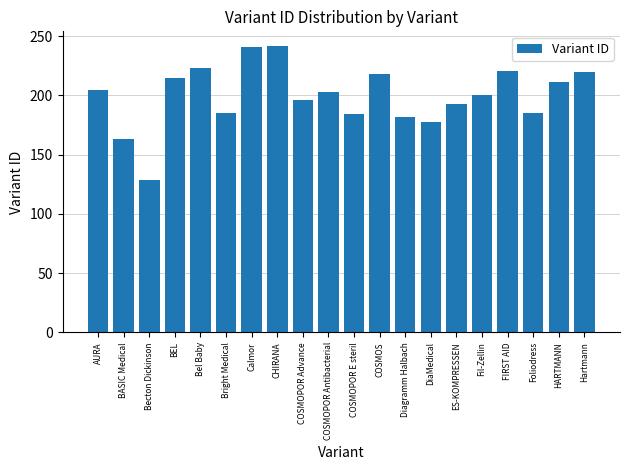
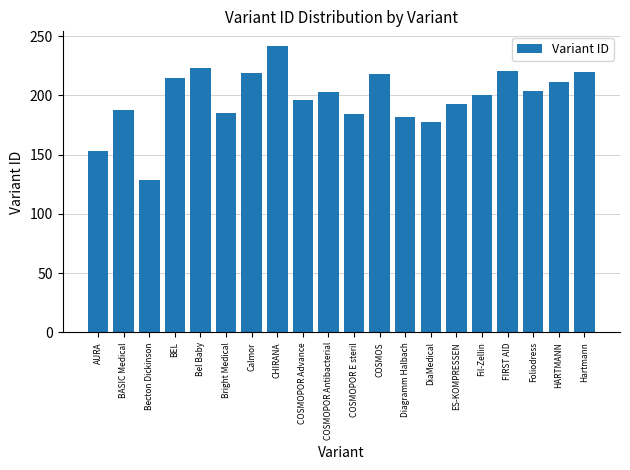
AURA: 205 -> 153
BASIC Medical: 163 -> 188
Calmor: 241 -> 219
Foliodress: 185 -> 204
